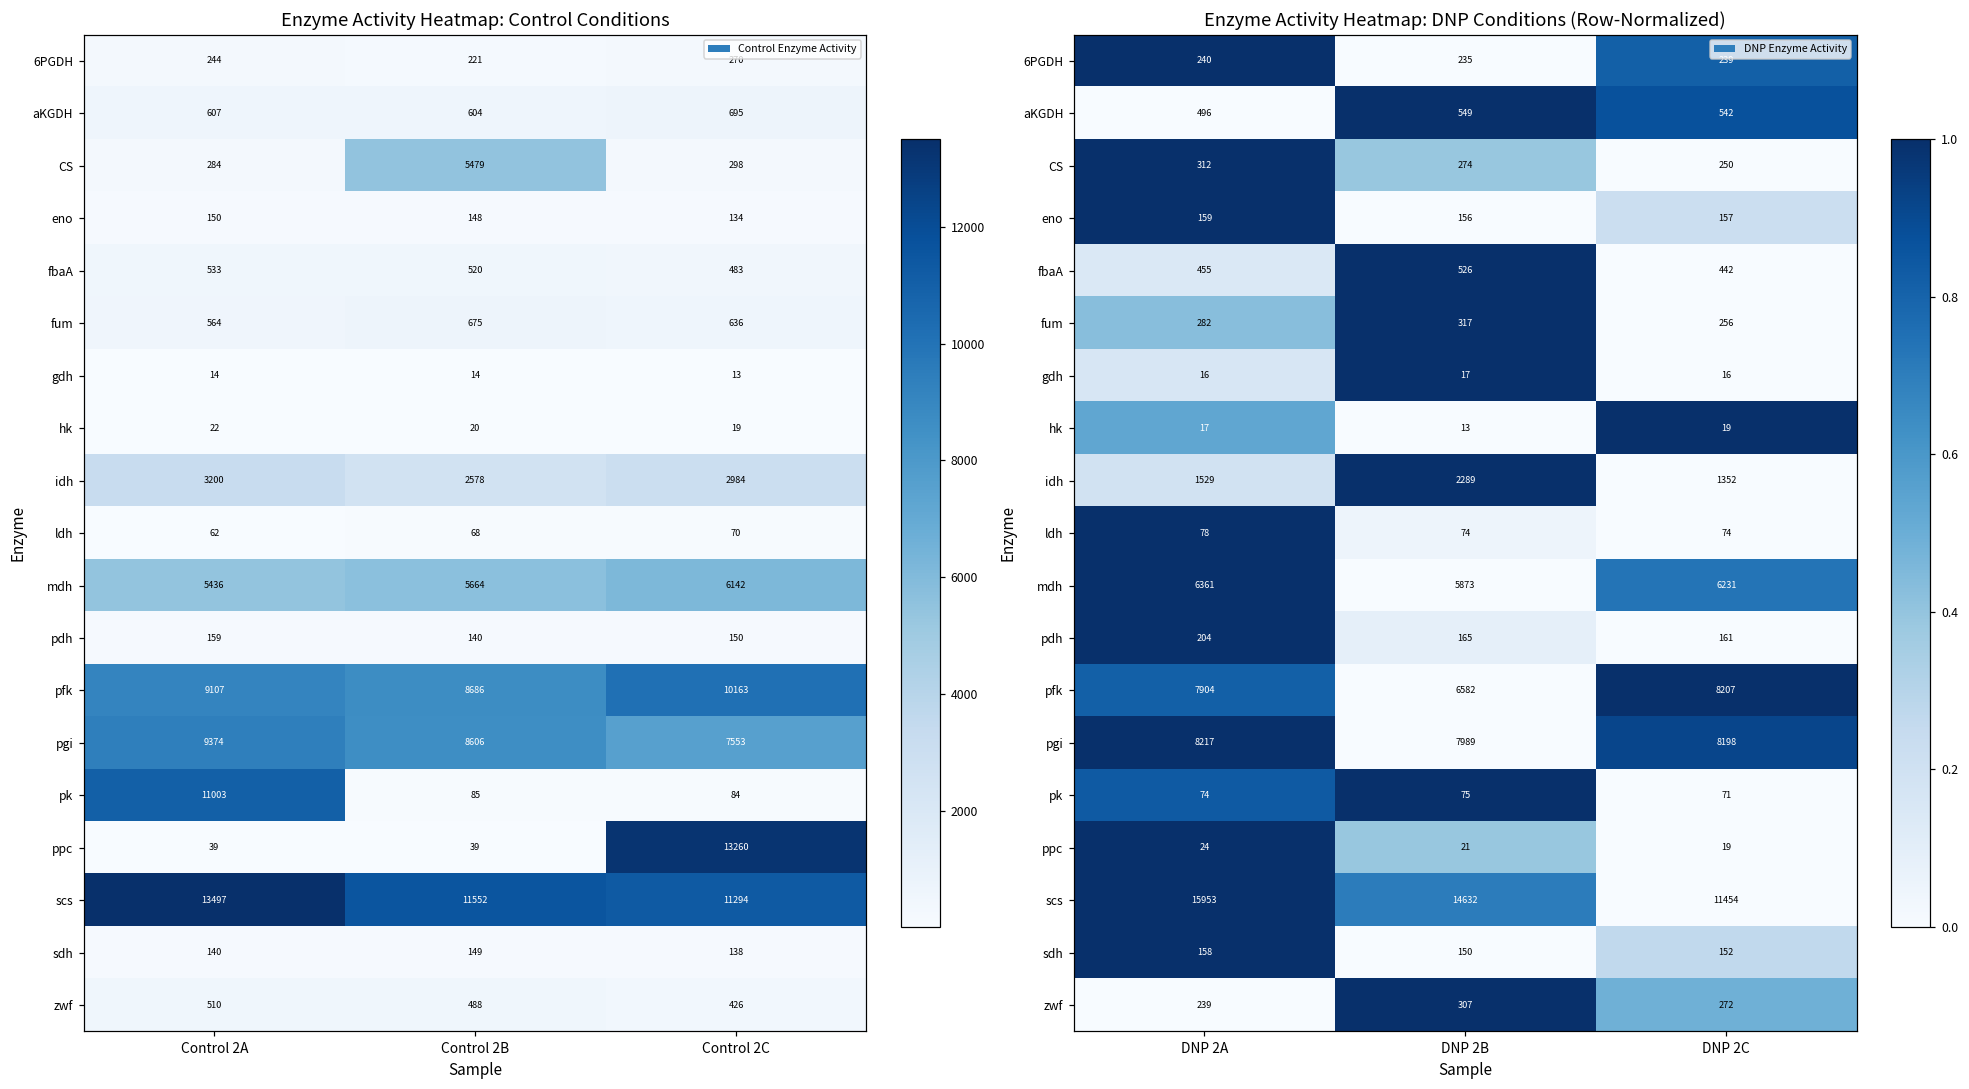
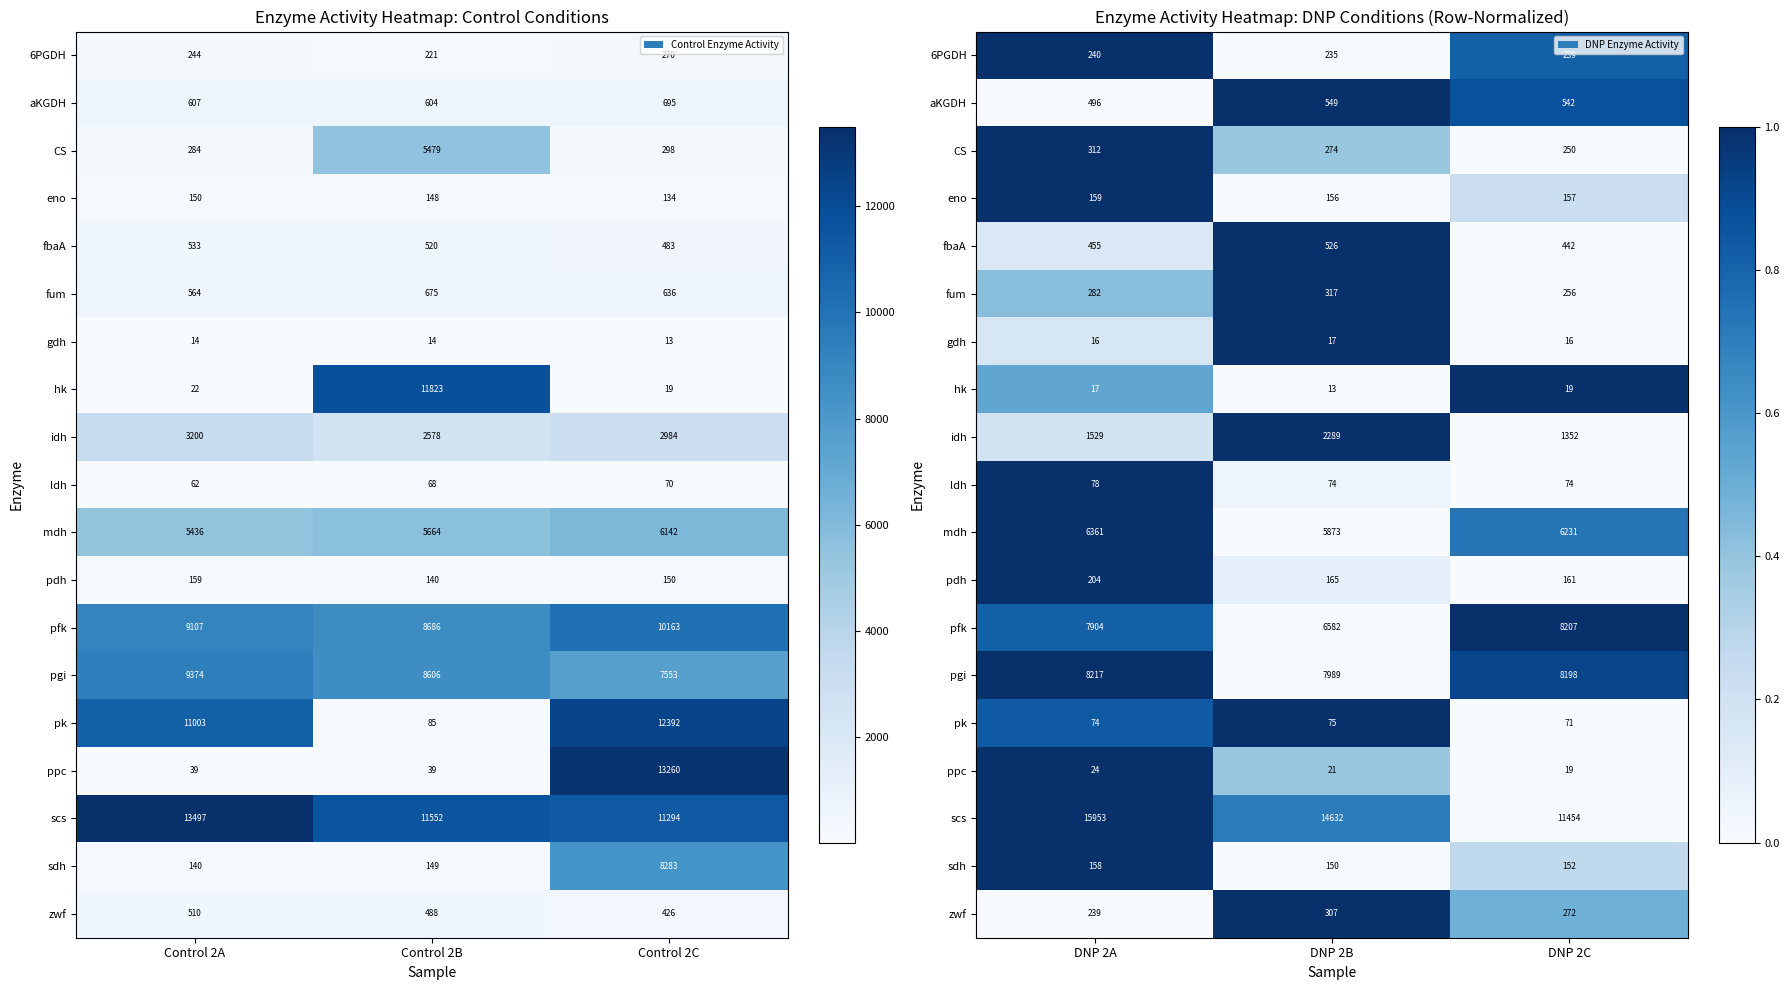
Enzyme Activity Heatmap: Control Conditions, hk, Control 2B: 20 -> 11823
Enzyme Activity Heatmap: Control Conditions, pk, Control 2C: 84 -> 12392
Enzyme Activity Heatmap: Control Conditions, sdh, Control 2C: 138 -> 8283
